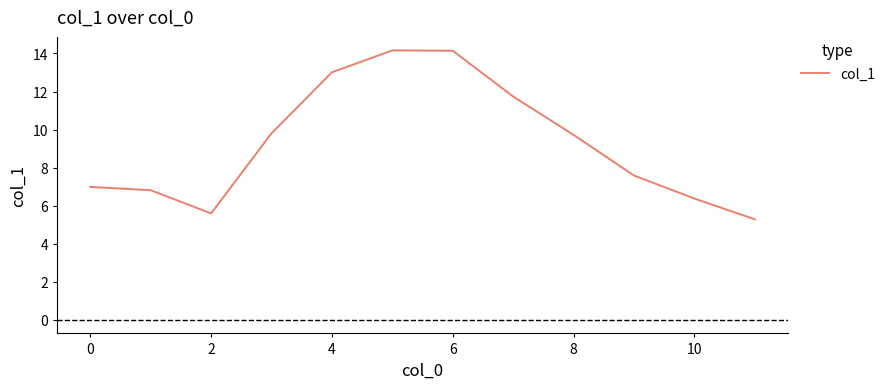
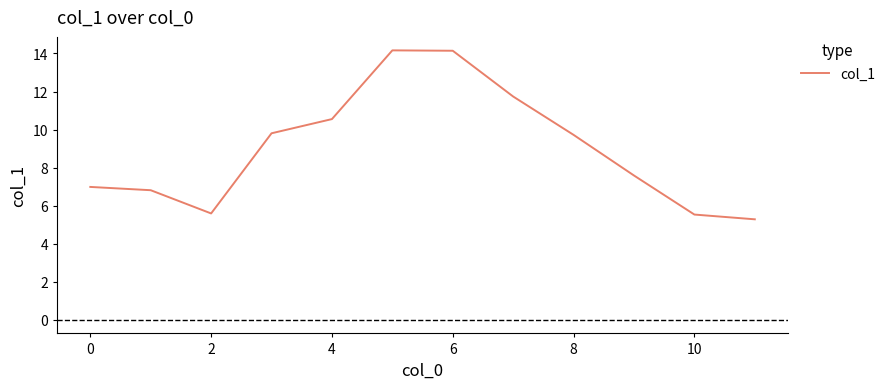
4: 13.0 -> 10.6
10: 6.4 -> 5.5
